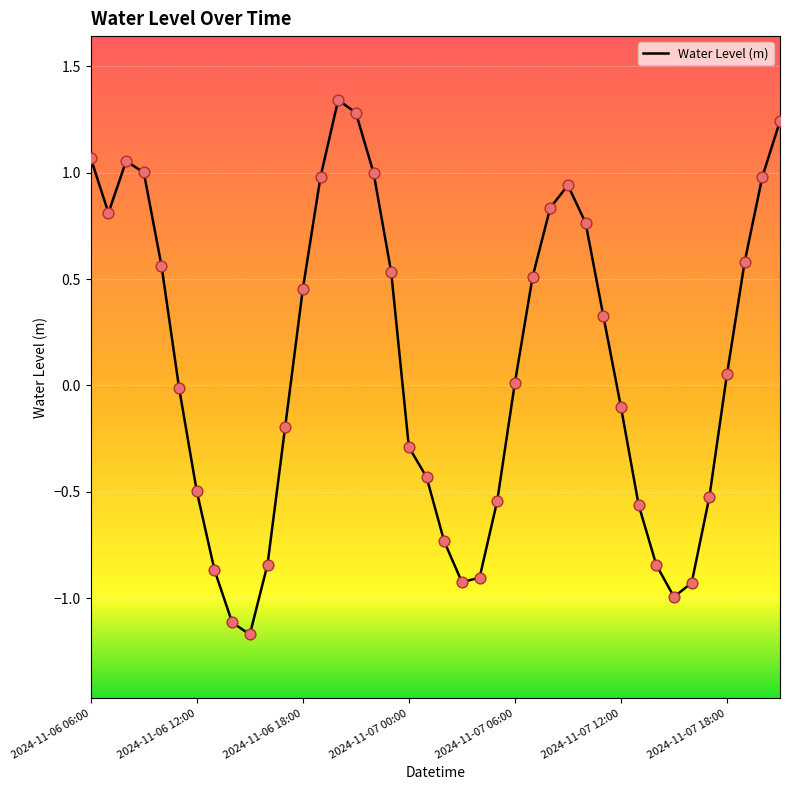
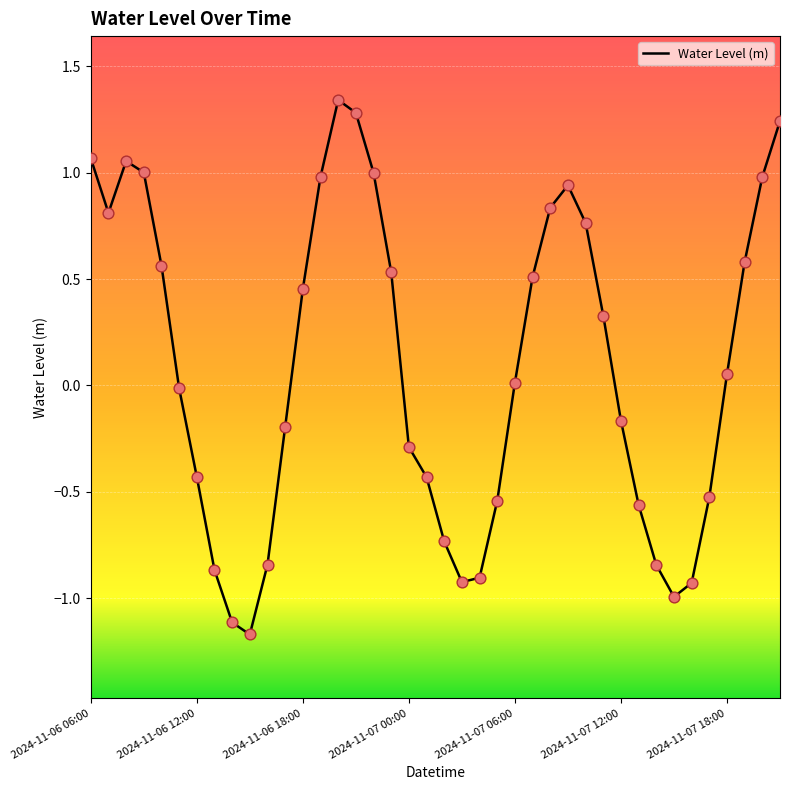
2024-11-06 12:00: -0.50 -> -0.43
2024-11-07 12:00: -0.10 -> -0.17
